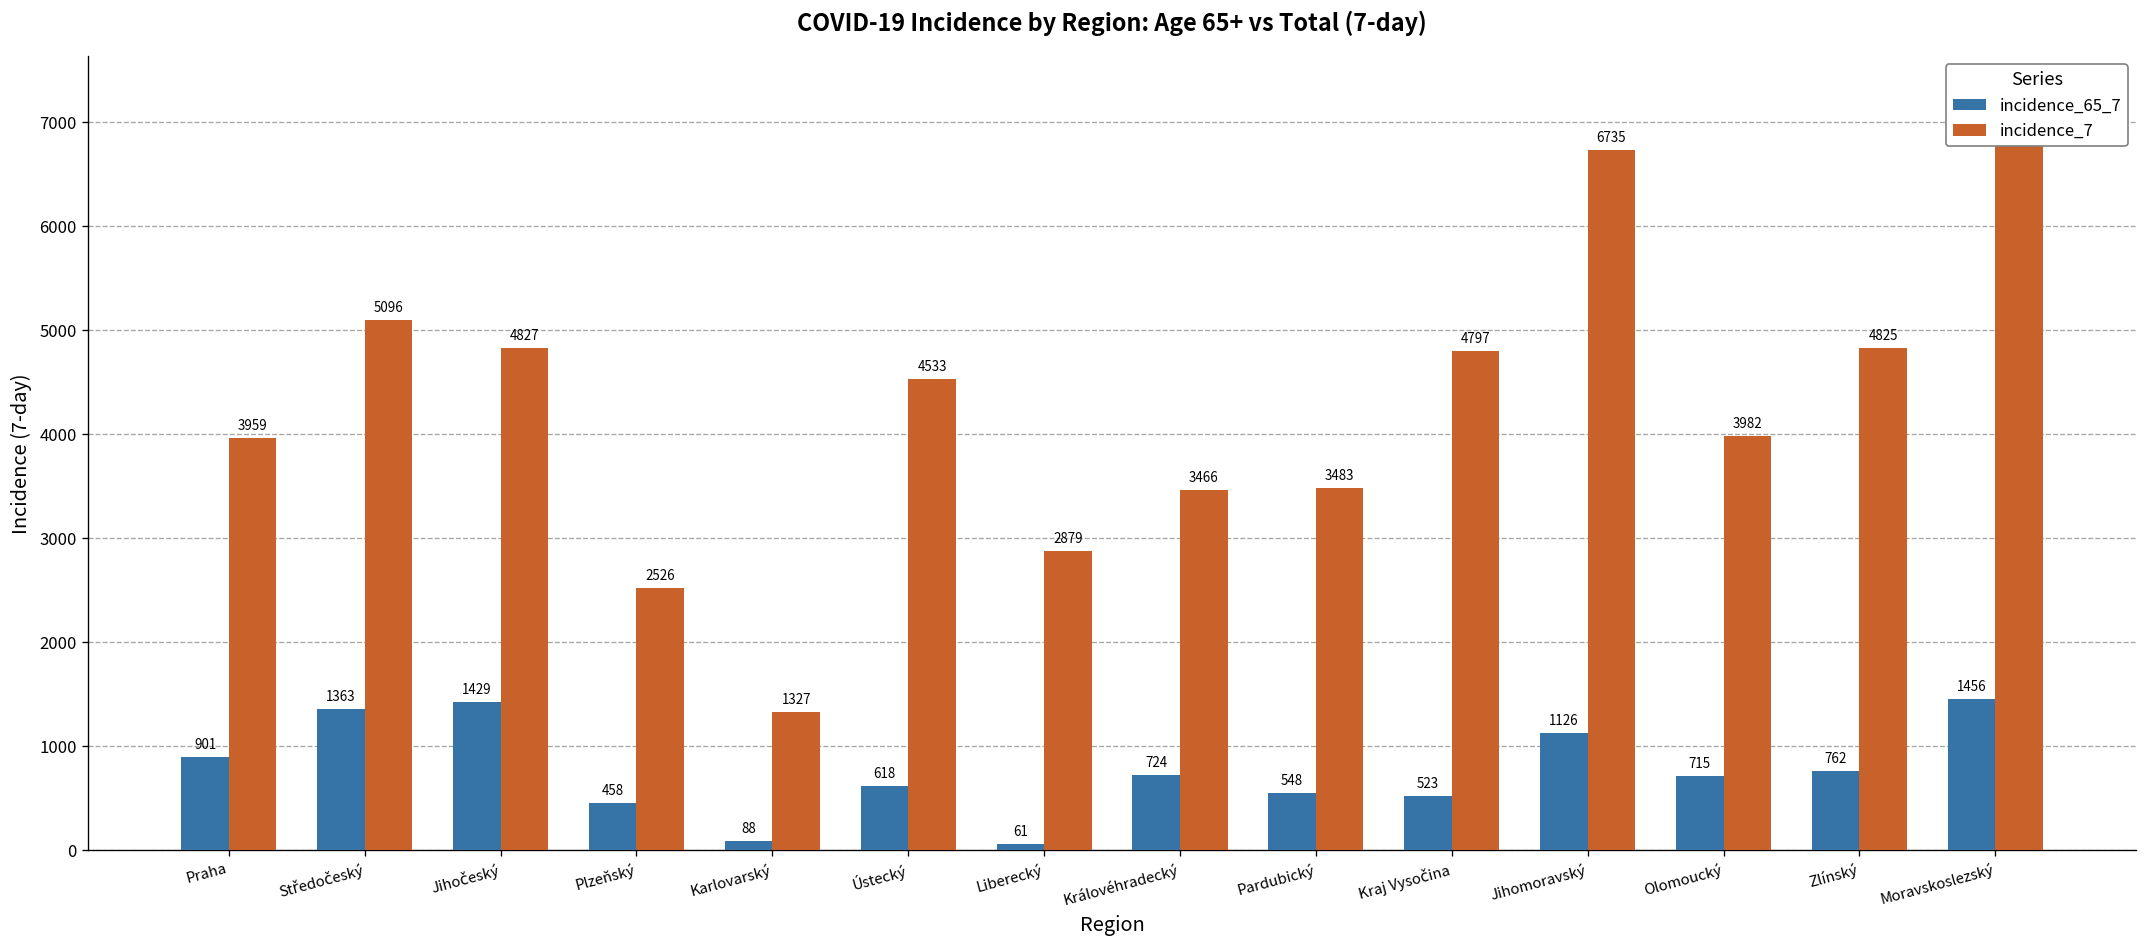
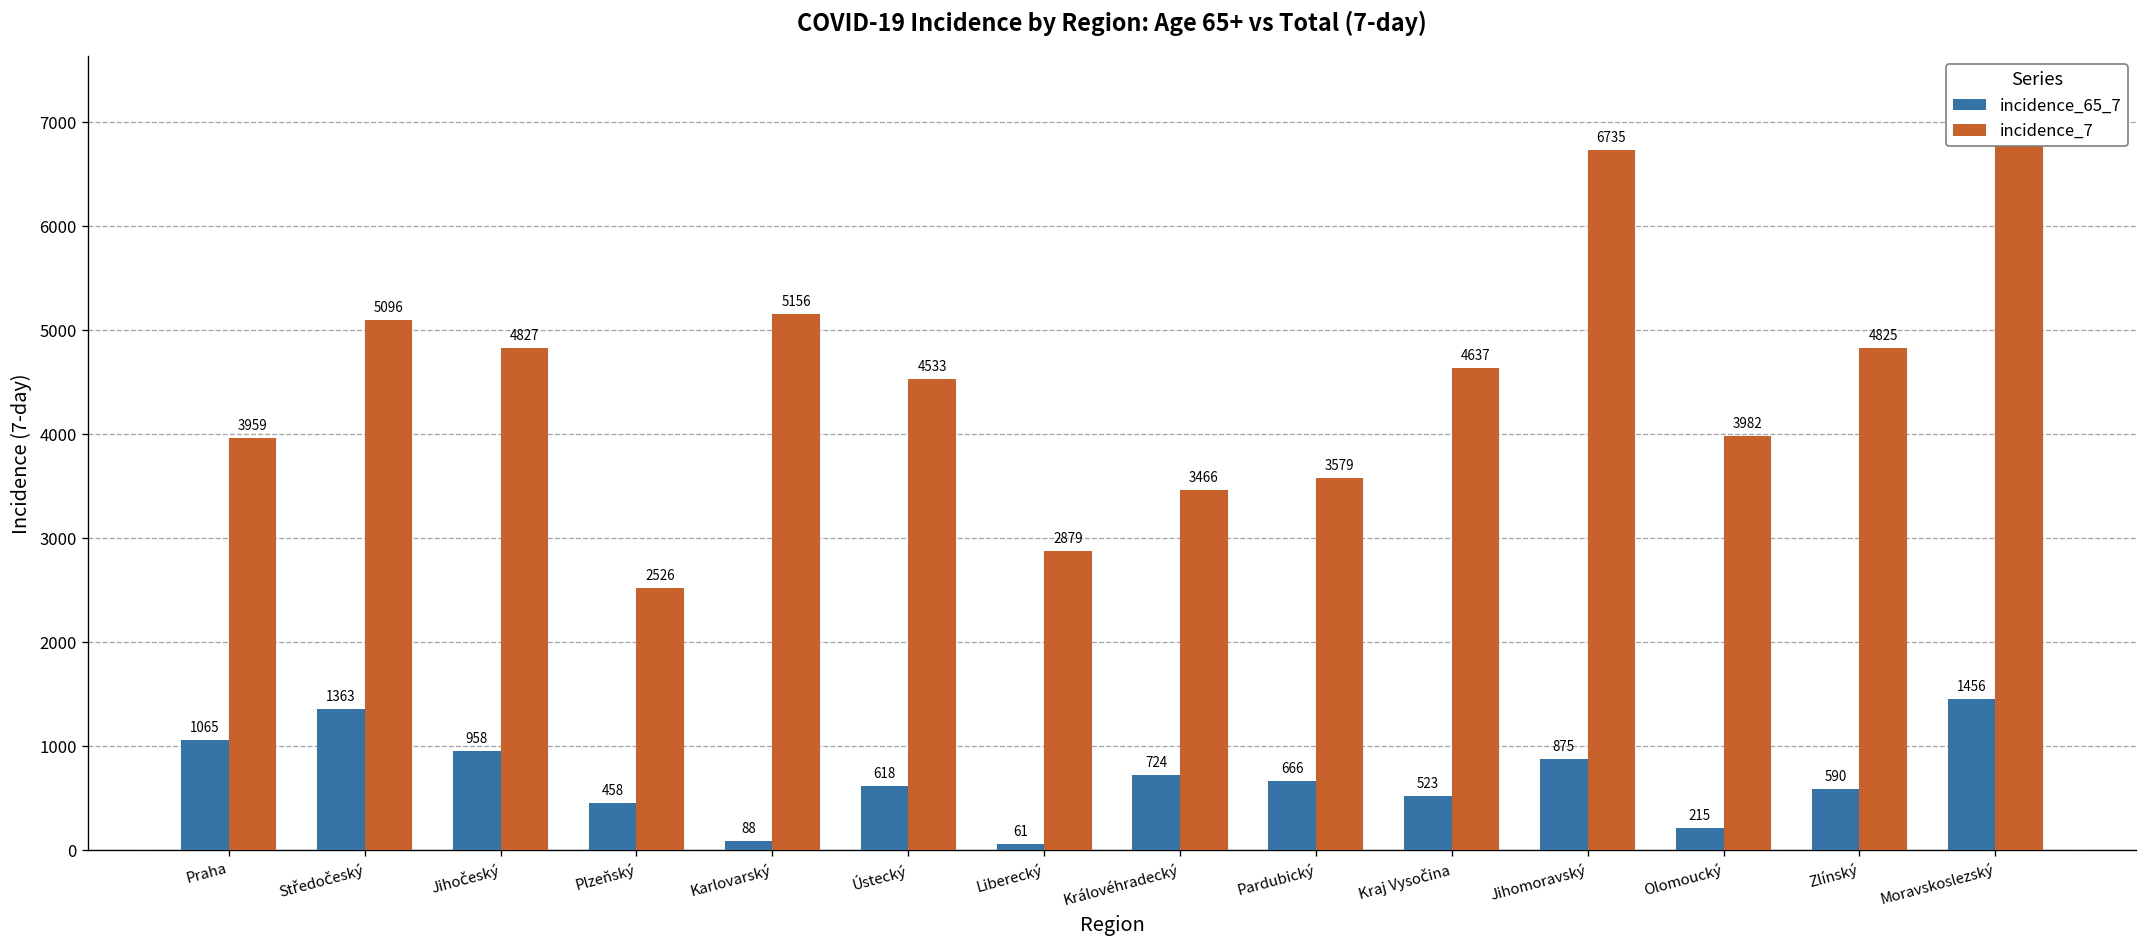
incidence_65_7, Praha: 901 -> 1065
incidence_65_7, Jihočeský: 1429 -> 958
incidence_7, Karlovarský: 1327 -> 5156
incidence_65_7, Pardubický: 548 -> 666
incidence_7, Pardubický: 3483 -> 3579
incidence_7, Kraj Vysočina: 4797 -> 4637
incidence_65_7, Jihomoravský: 1126 -> 875
incidence_65_7, Olomoucký: 715 -> 215
incidence_65_7, Zlínský: 762 -> 590
